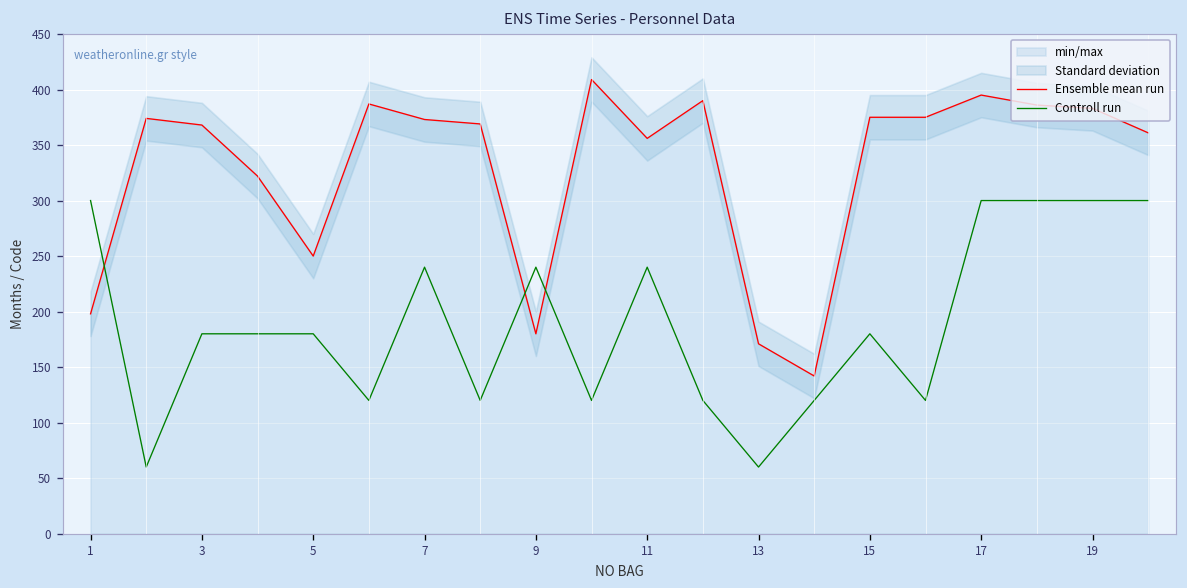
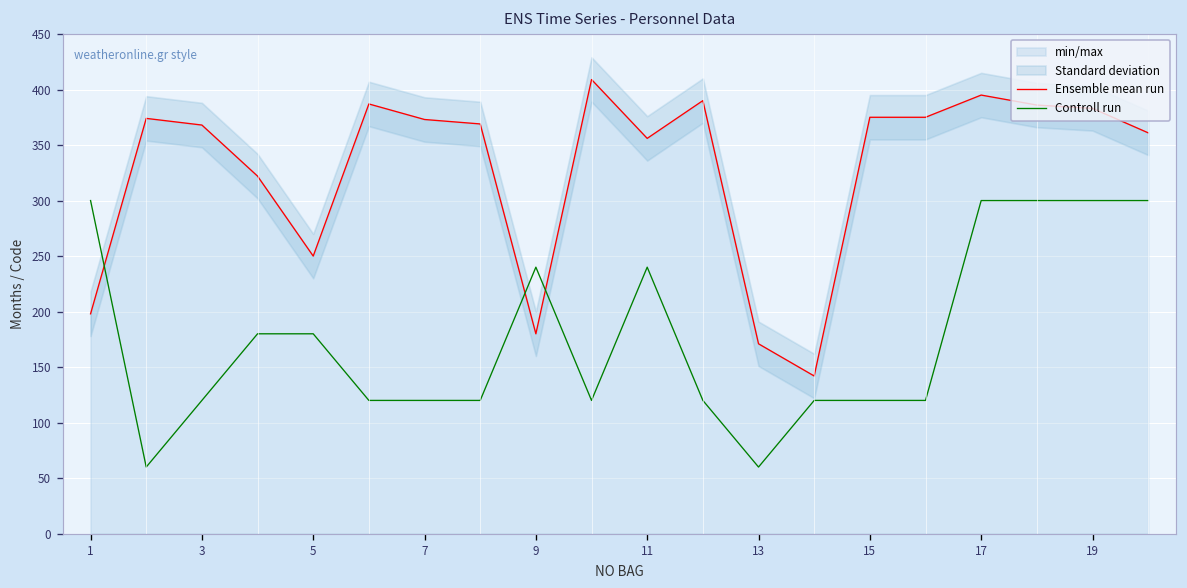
Controll run, 3: 180 -> 120
Controll run, 7: 240 -> 120
Controll run, 15: 180 -> 120
